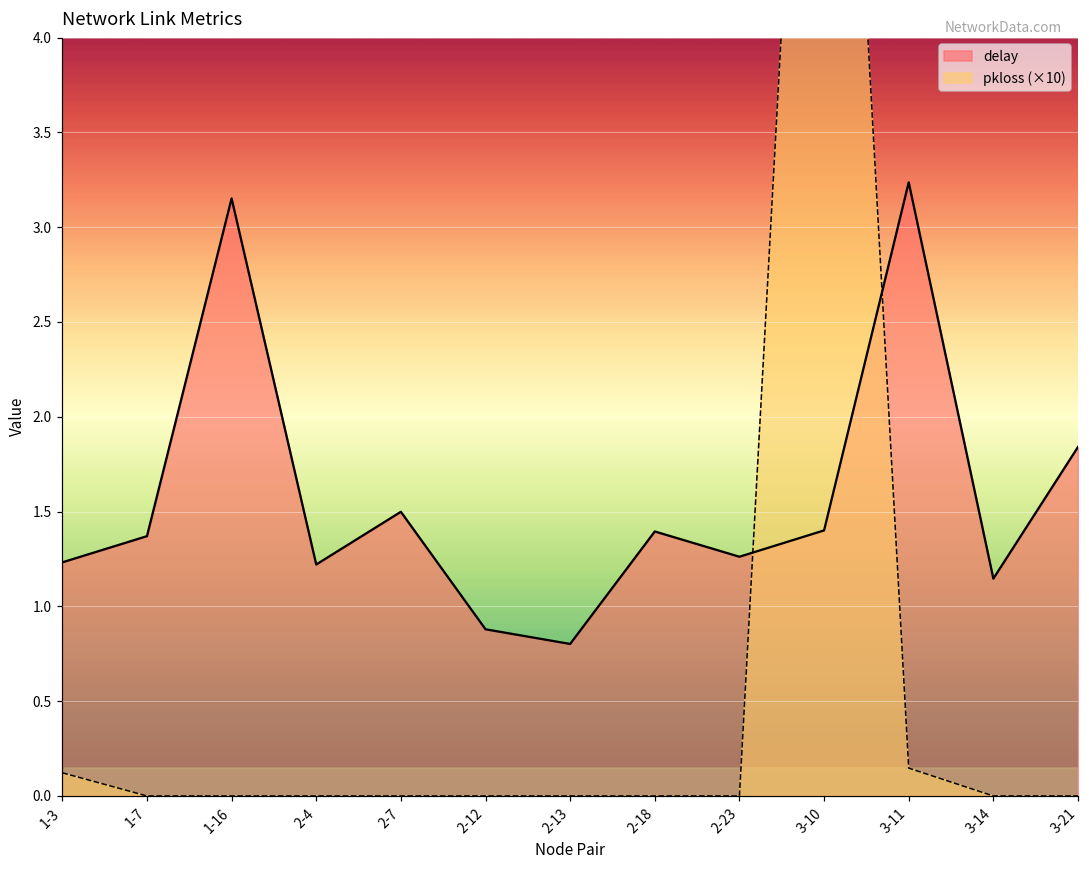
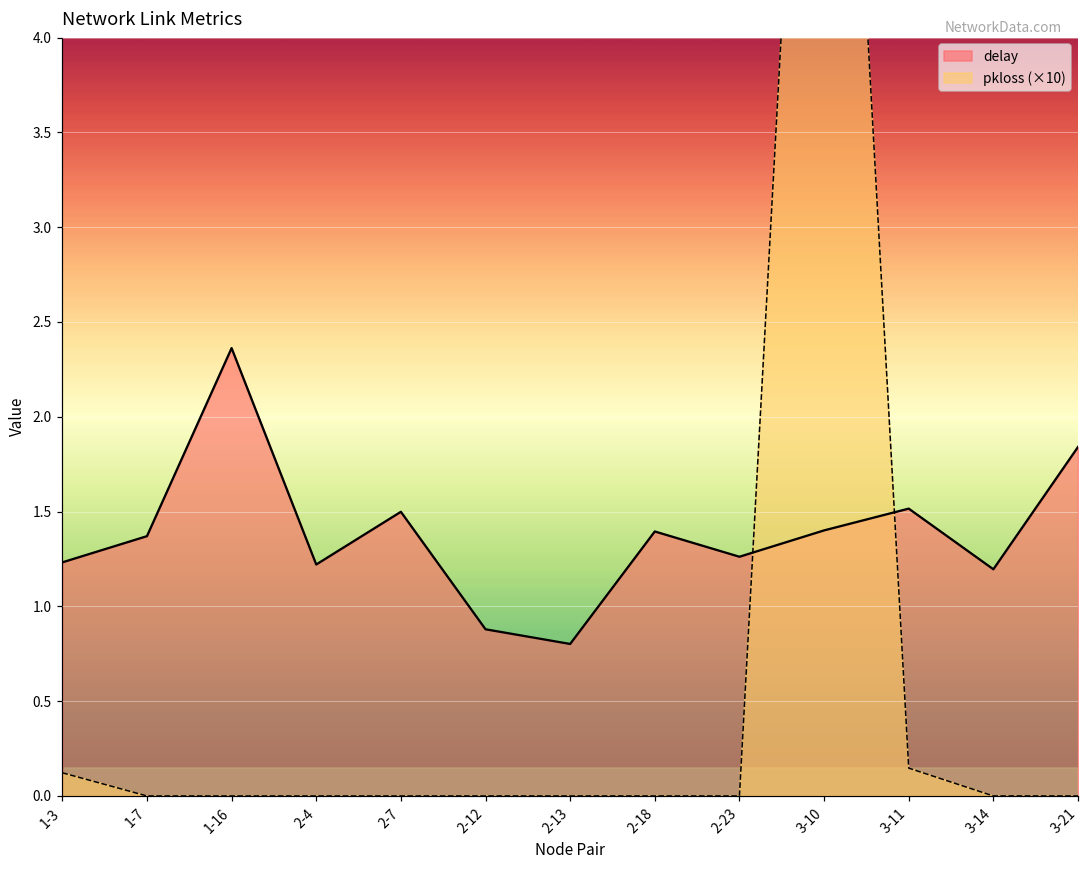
delay, 1-16: 3.15 -> 2.36
delay, 3-11: 3.24 -> 1.52
delay, 3-14: 1.15 -> 1.20
